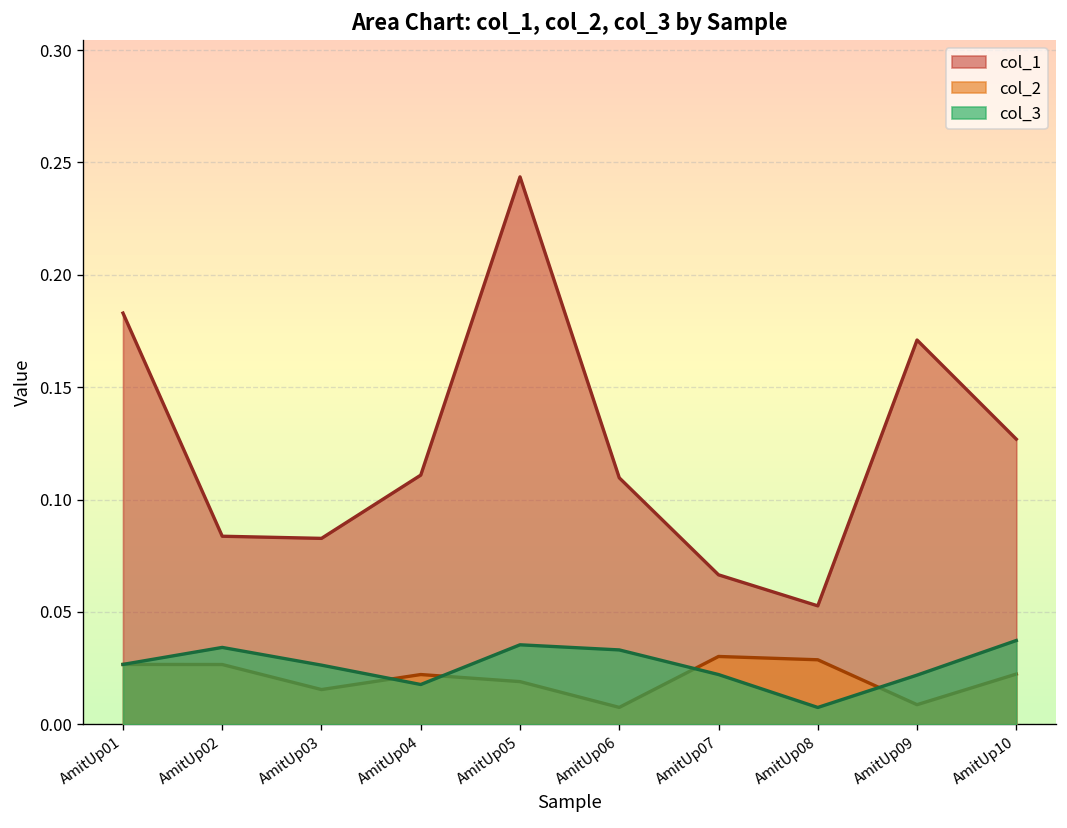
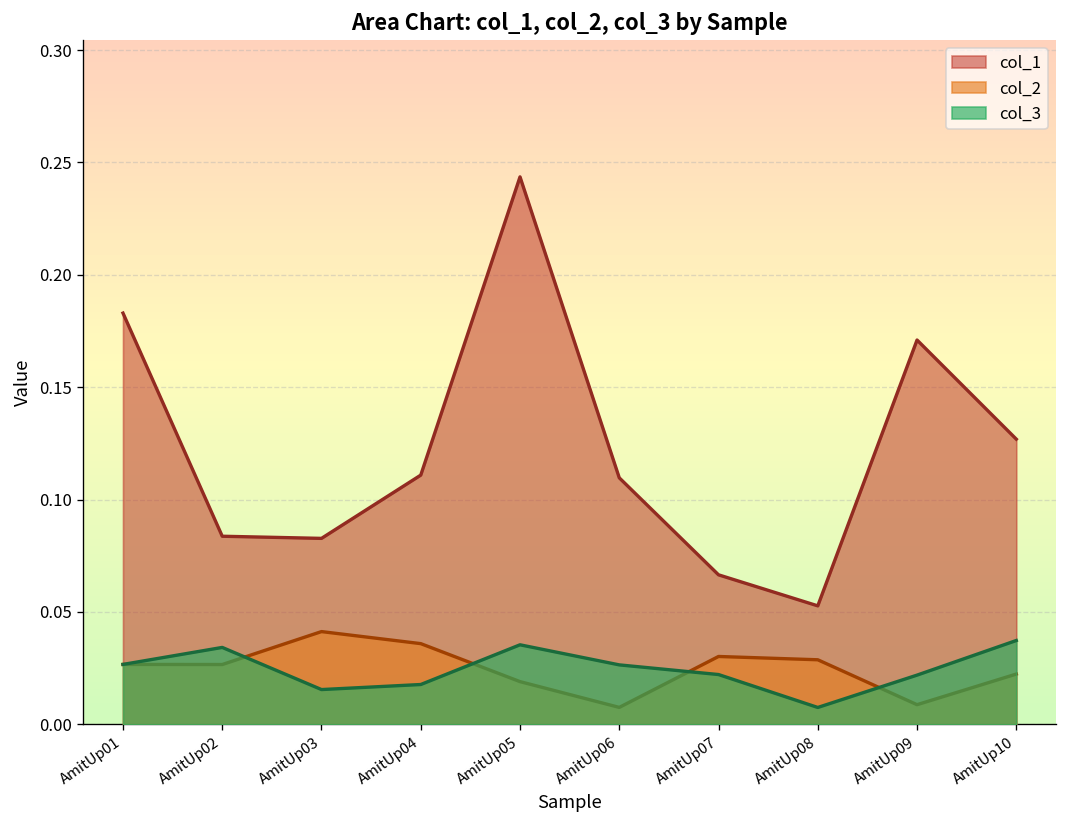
col_2, AmitUp03: 0.015 -> 0.041
col_3, AmitUp03: 0.026 -> 0.015
col_2, AmitUp04: 0.022 -> 0.036
col_3, AmitUp06: 0.033 -> 0.026
